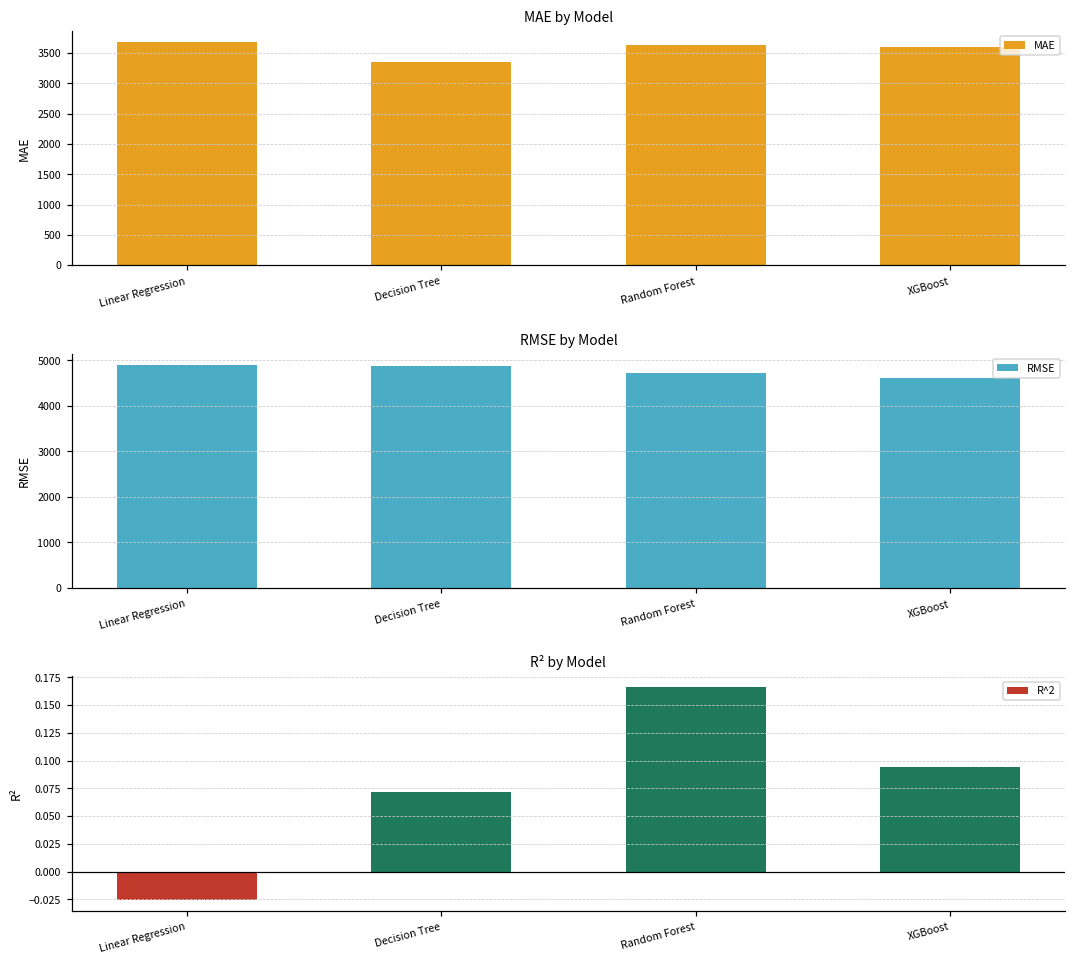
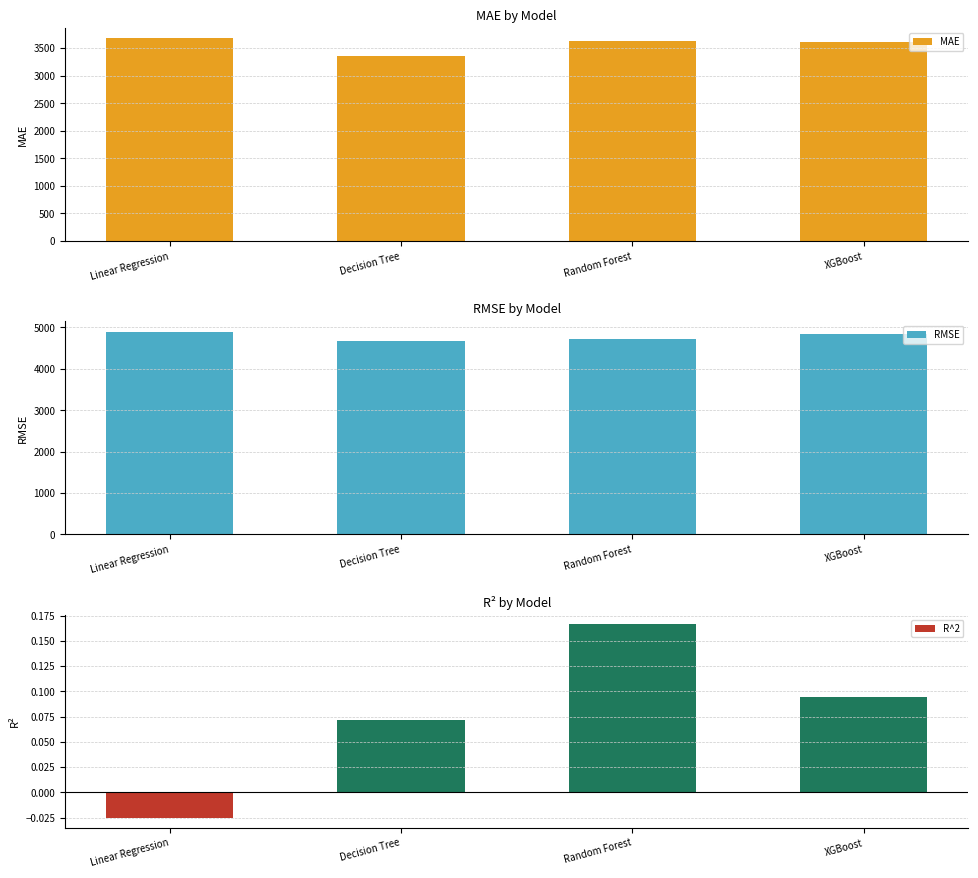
RMSE by Model, Decision Tree: 4900 -> 4700
RMSE by Model, XGBoost: 4600 -> 4800
